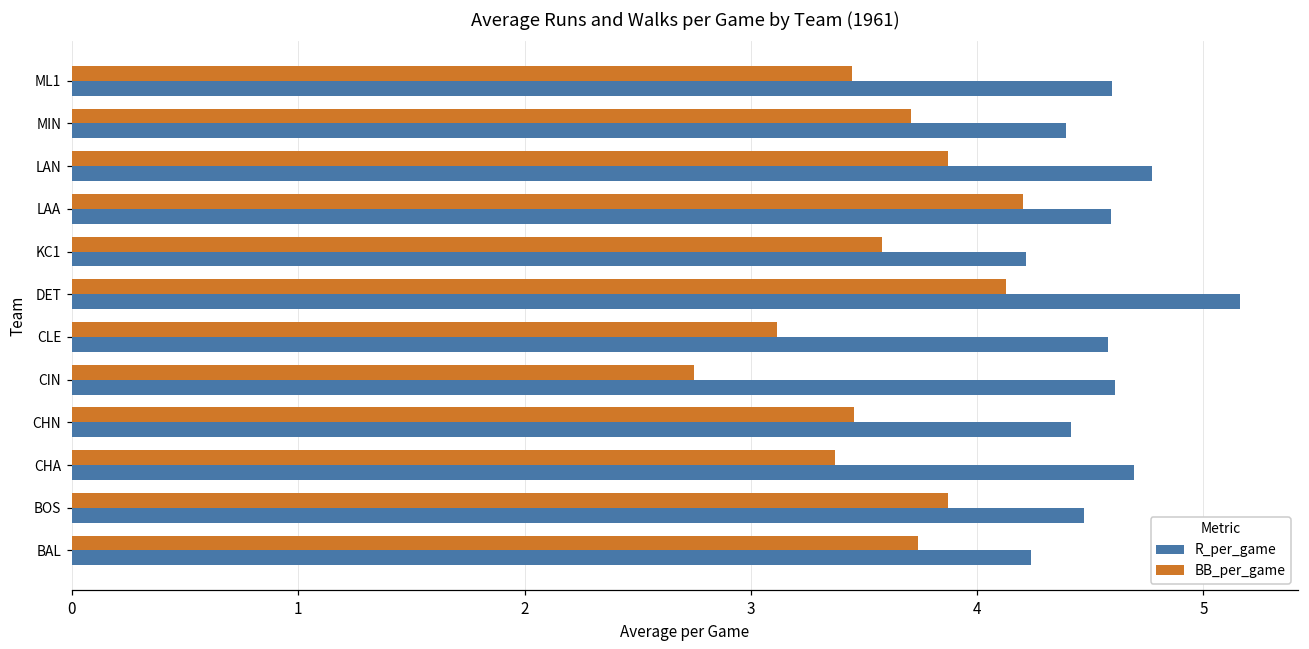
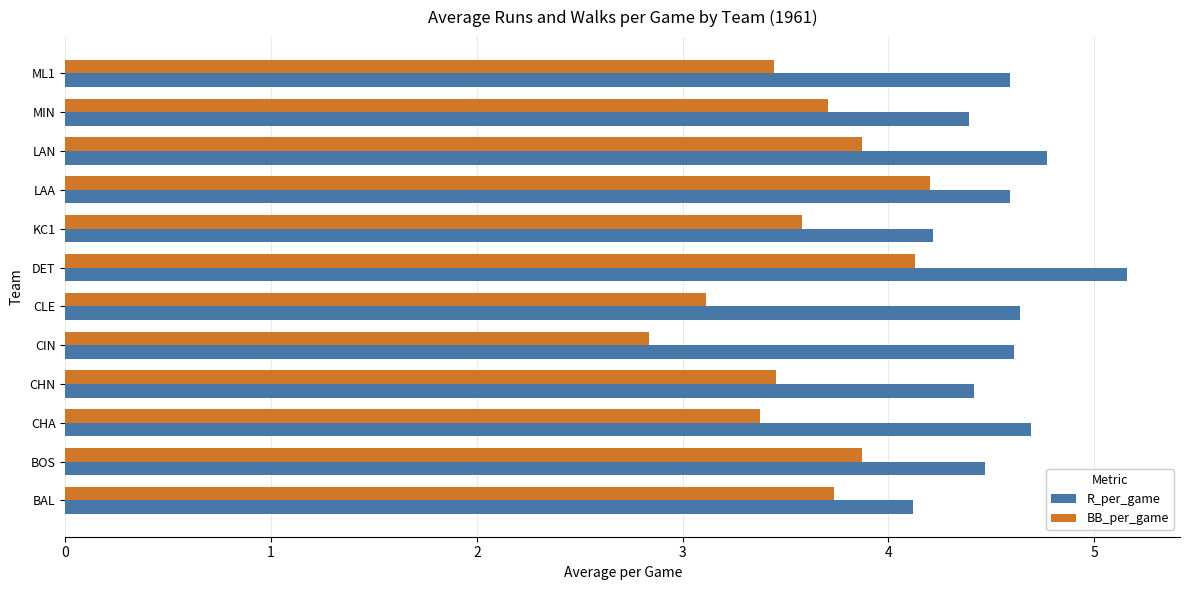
R_per_game, CLE: 4.58 -> 4.64
BB_per_game, CIN: 2.75 -> 2.84
R_per_game, BAL: 4.24 -> 4.12
